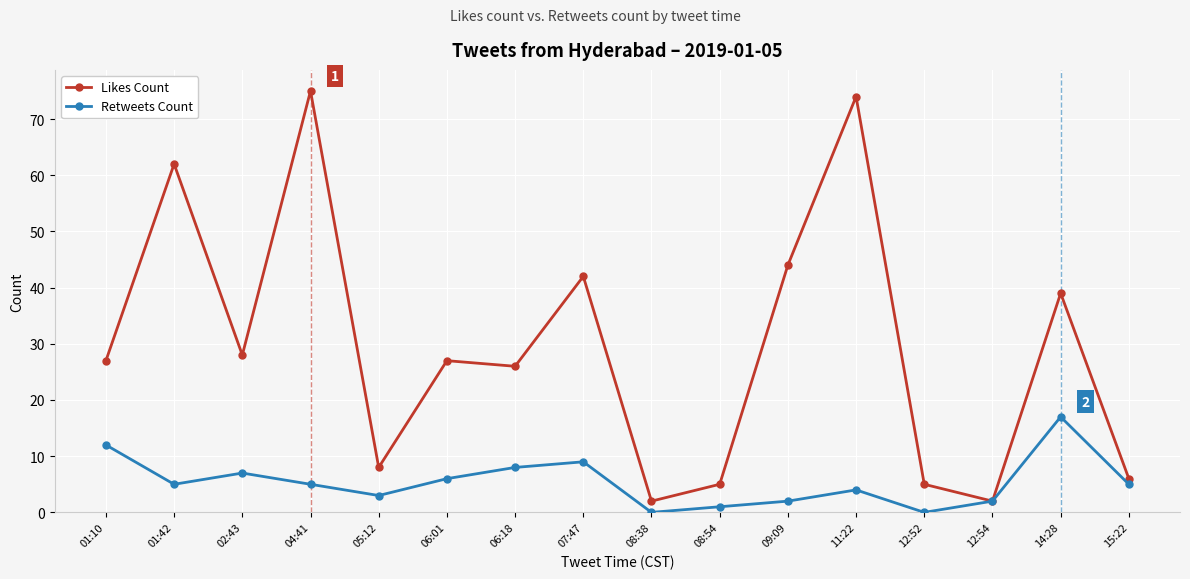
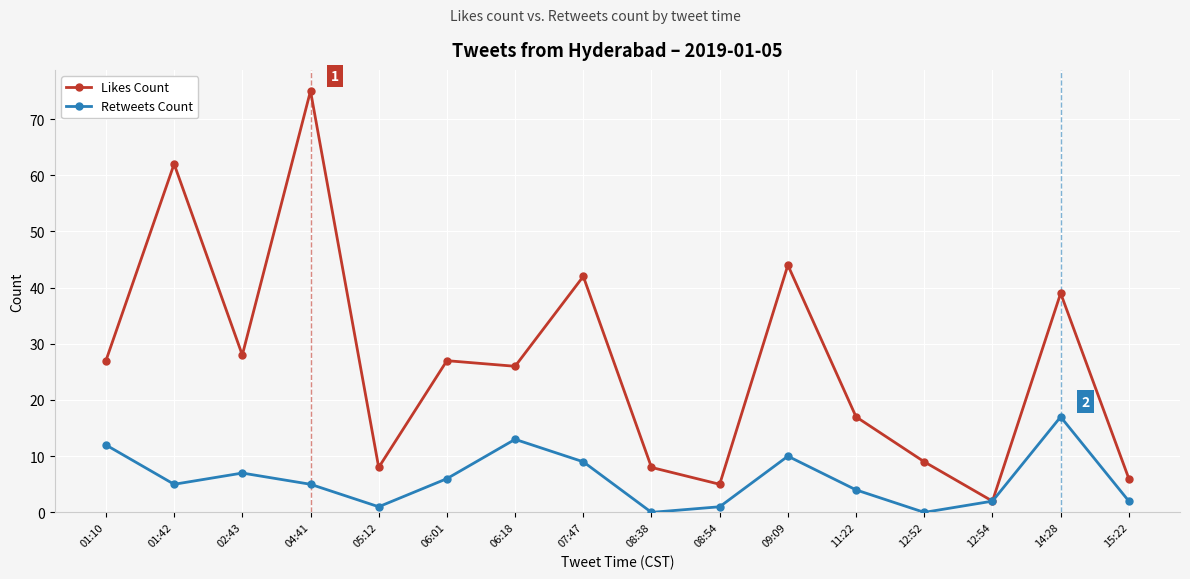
Retweets Count, 05:12: 3 -> 1
Retweets Count, 06:18: 8 -> 13
Likes Count, 08:38: 2 -> 8
Retweets Count, 09:09: 2 -> 10
Likes Count, 11:22: 74 -> 17
Likes Count, 12:52: 5 -> 9
Retweets Count, 15:22: 5 -> 2
